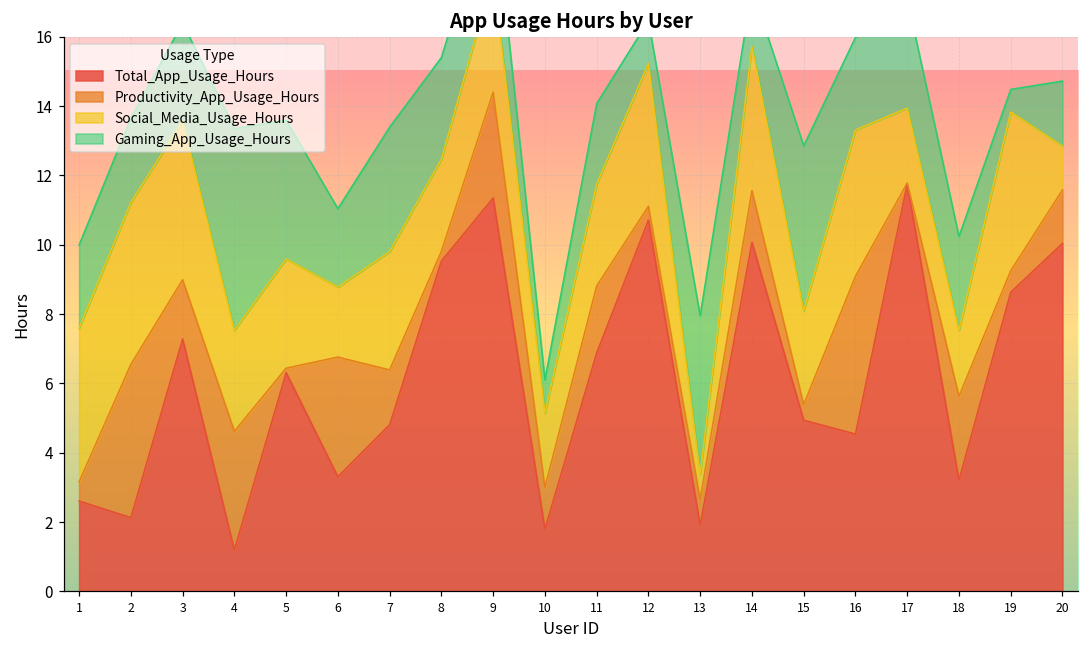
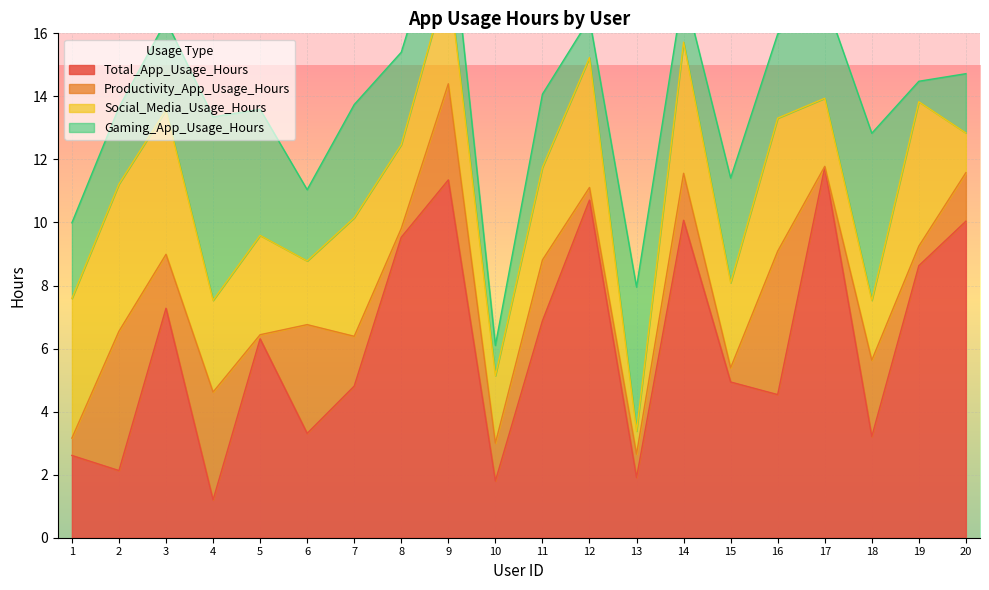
Social_Media_Usage_Hours, 7: 3.4 -> 3.8
Gaming_App_Usage_Hours, 15: 4.8 -> 3.3
Gaming_App_Usage_Hours, 18: 2.7 -> 5.3
